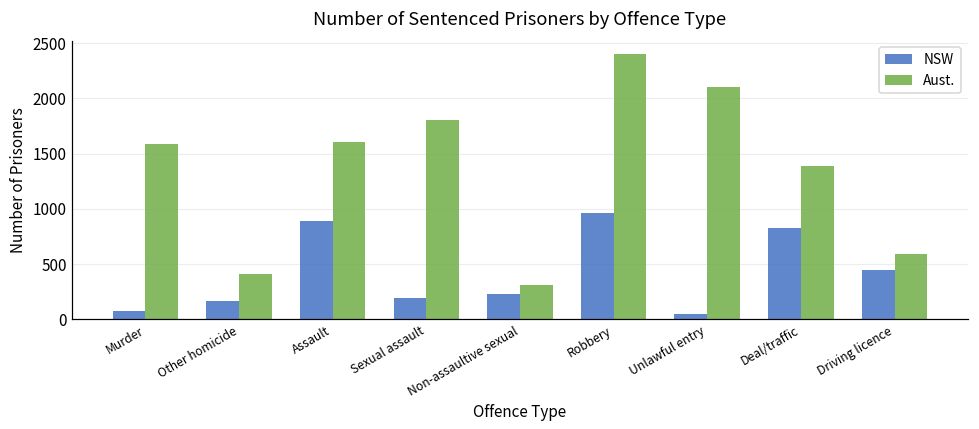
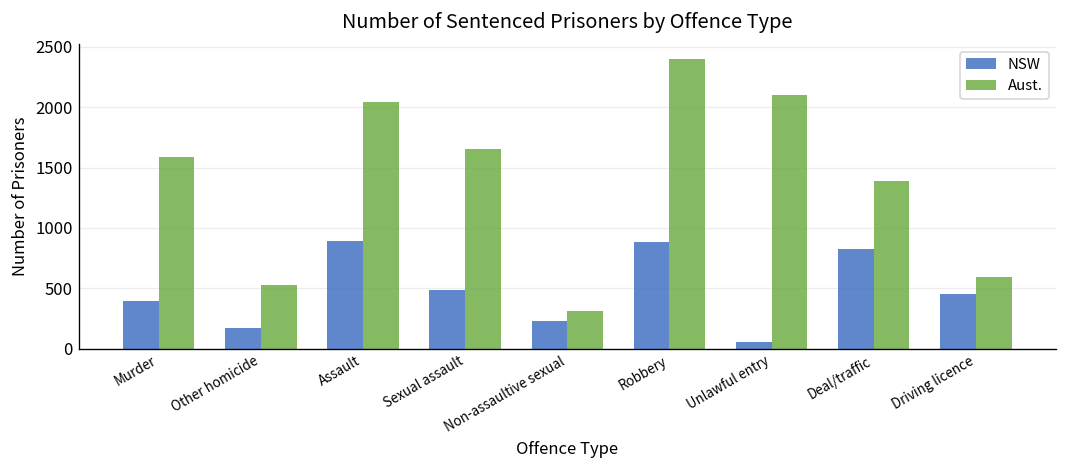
NSW, Murder: 80 -> 400
Aust., Other homicide: 410 -> 530
Aust., Assault: 1600 -> 2040
NSW, Sexual assault: 190 -> 480
Aust., Sexual assault: 1800 -> 1660
NSW, Robbery: 960 -> 880
